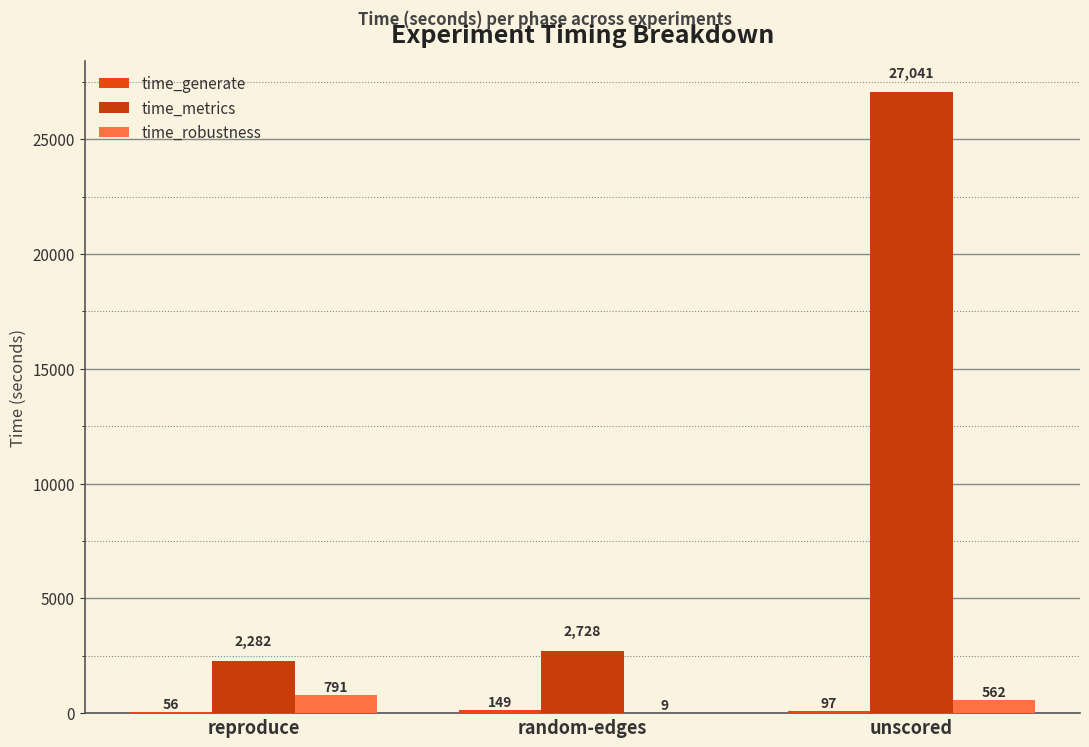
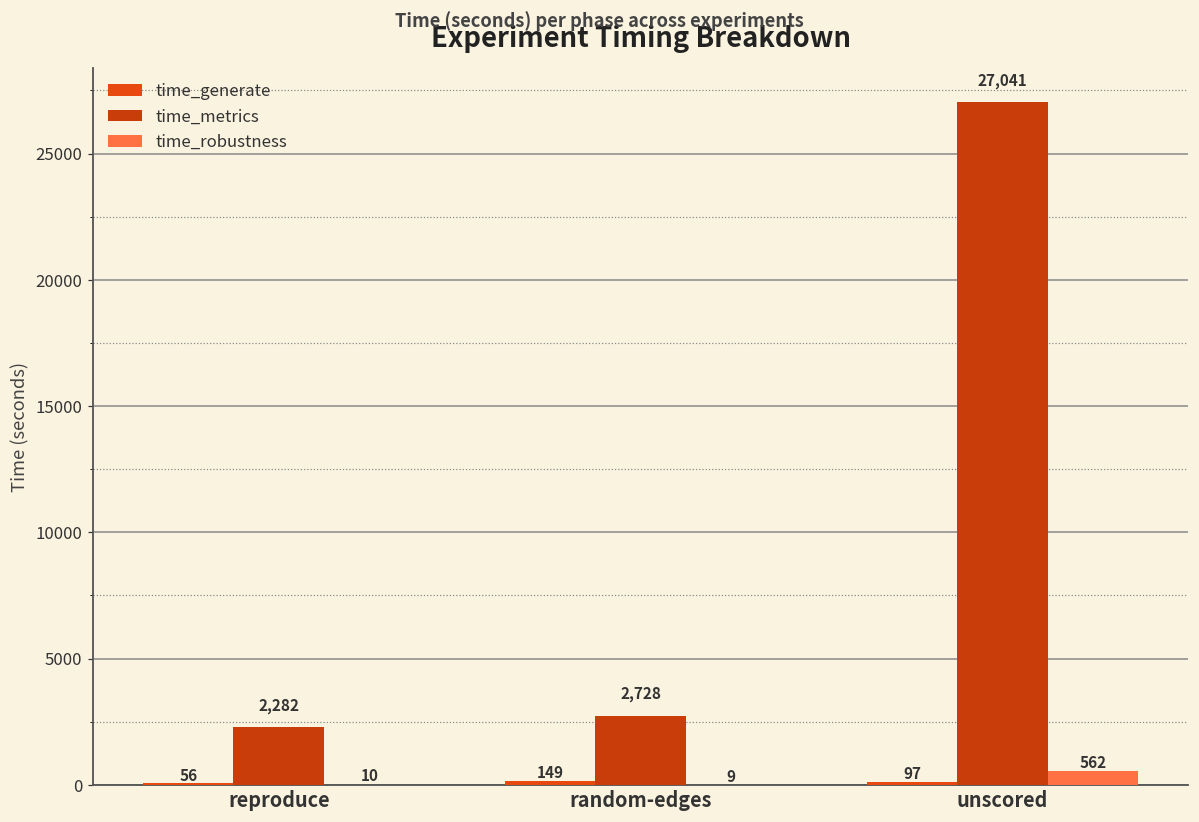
time_robustness, reproduce: 791 -> 10
